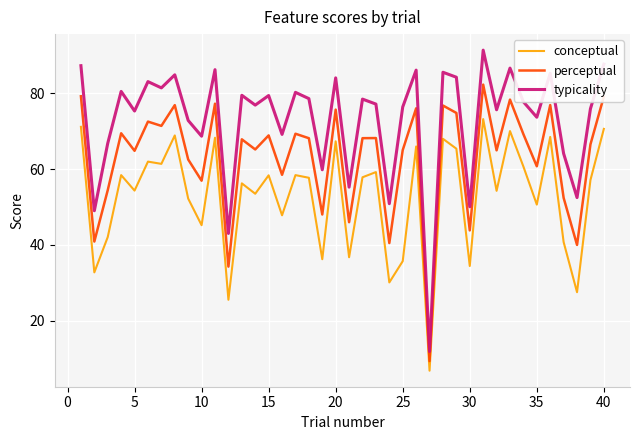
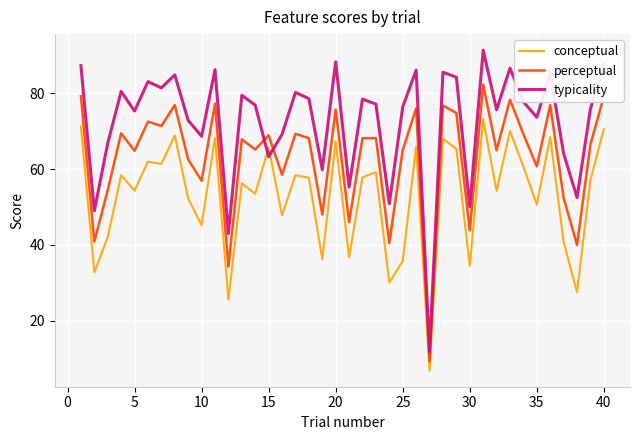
conceptual, 15: 58 -> 66
typicality, 15: 79 -> 63
typicality, 20: 84 -> 88
